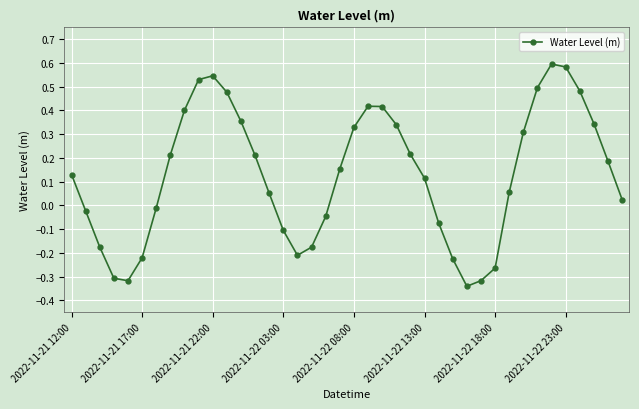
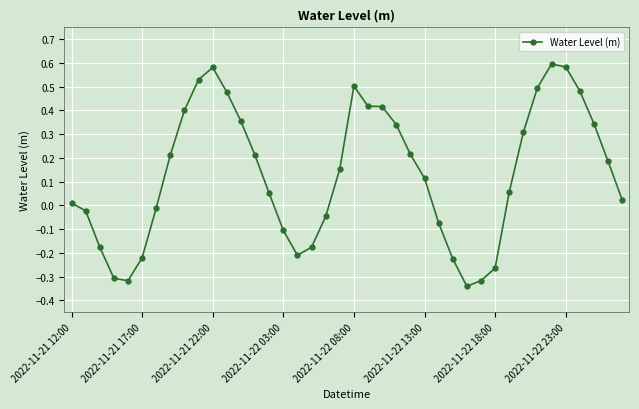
2022-11-21 12:00: 0.13 -> 0.01
2022-11-21 22:00: 0.55 -> 0.58
2022-11-22 08:00: 0.33 -> 0.50
